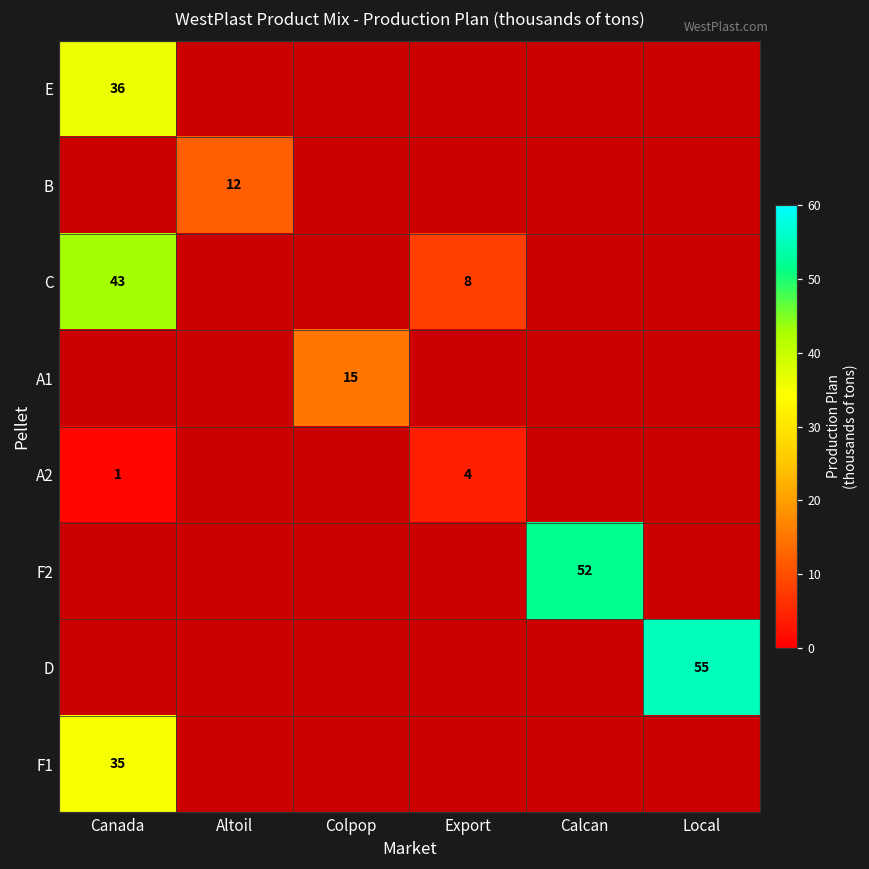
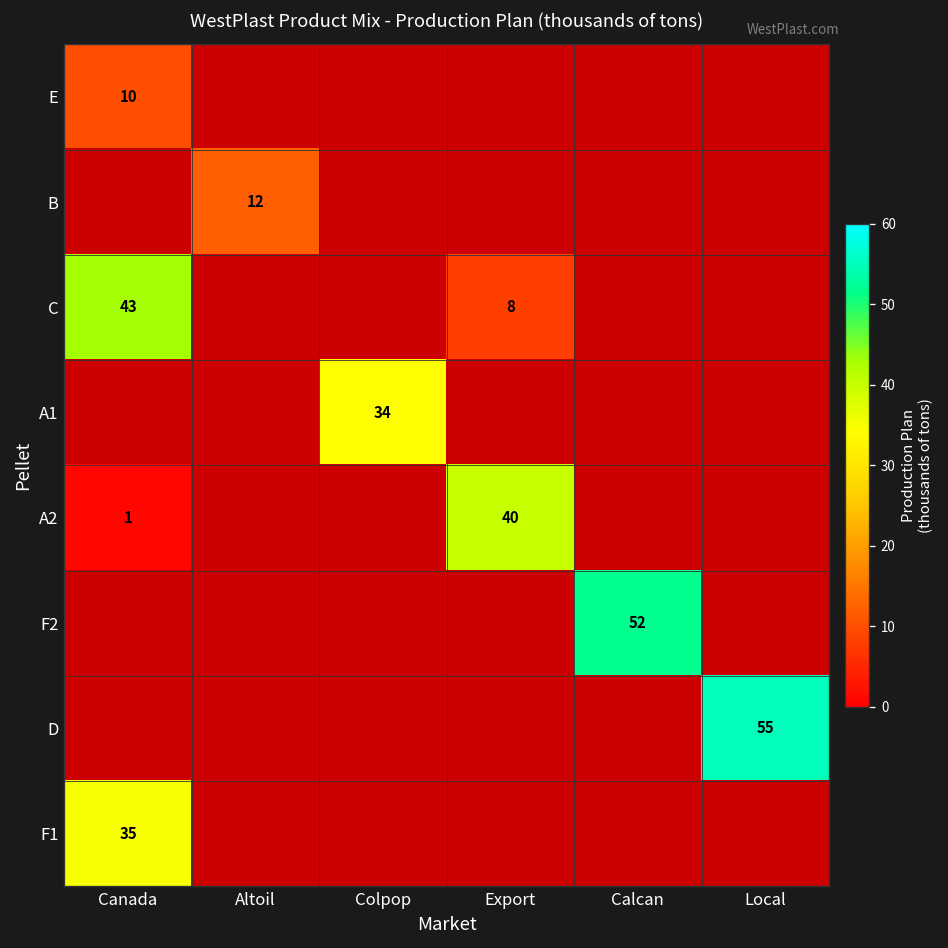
E, Canada: 36 -> 10
A1, Colpop: 15 -> 34
A2, Export: 4 -> 40
